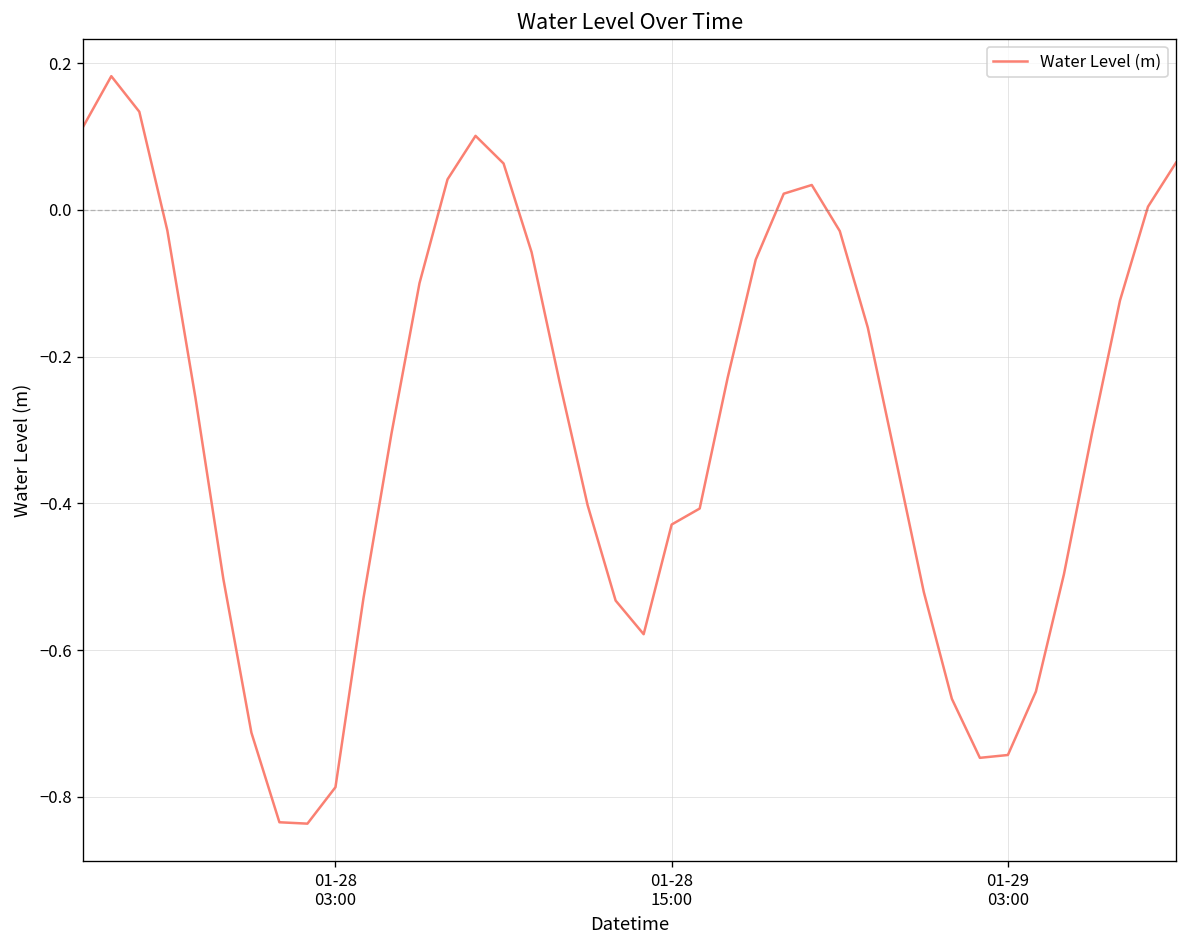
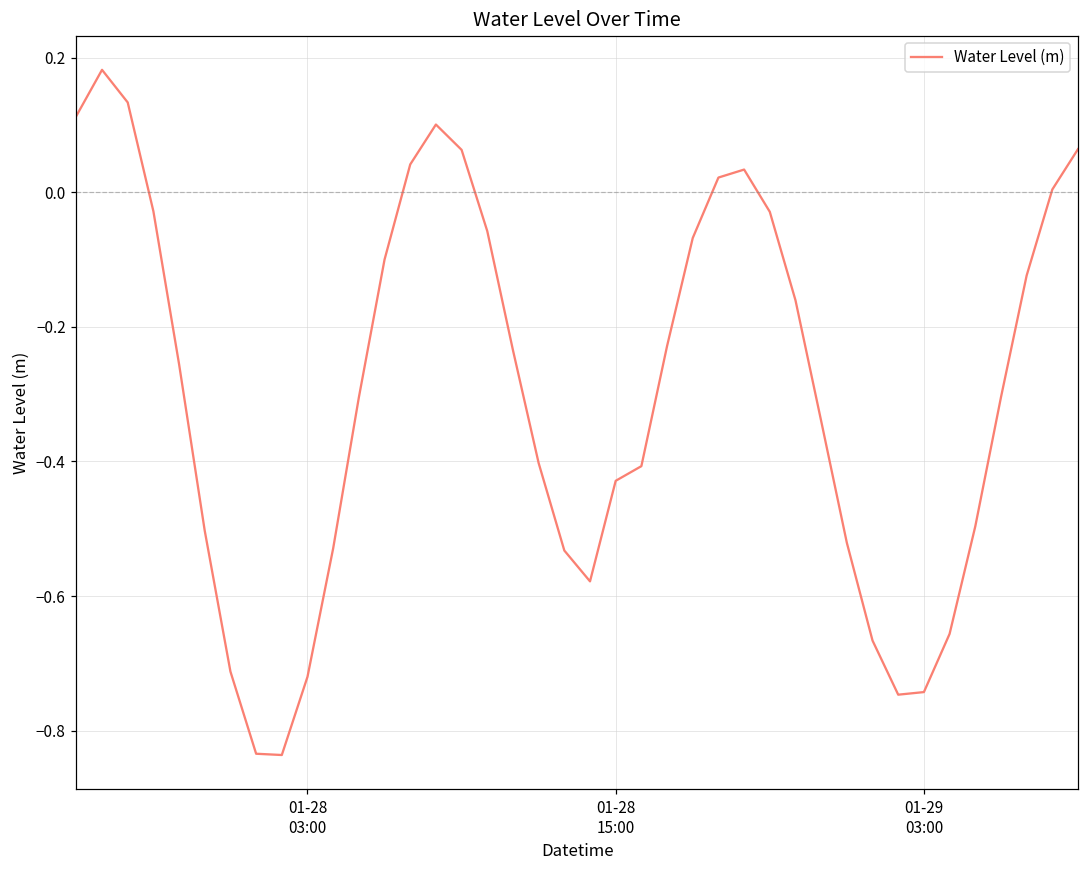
01-28 03:00: -0.79 -> -0.72
